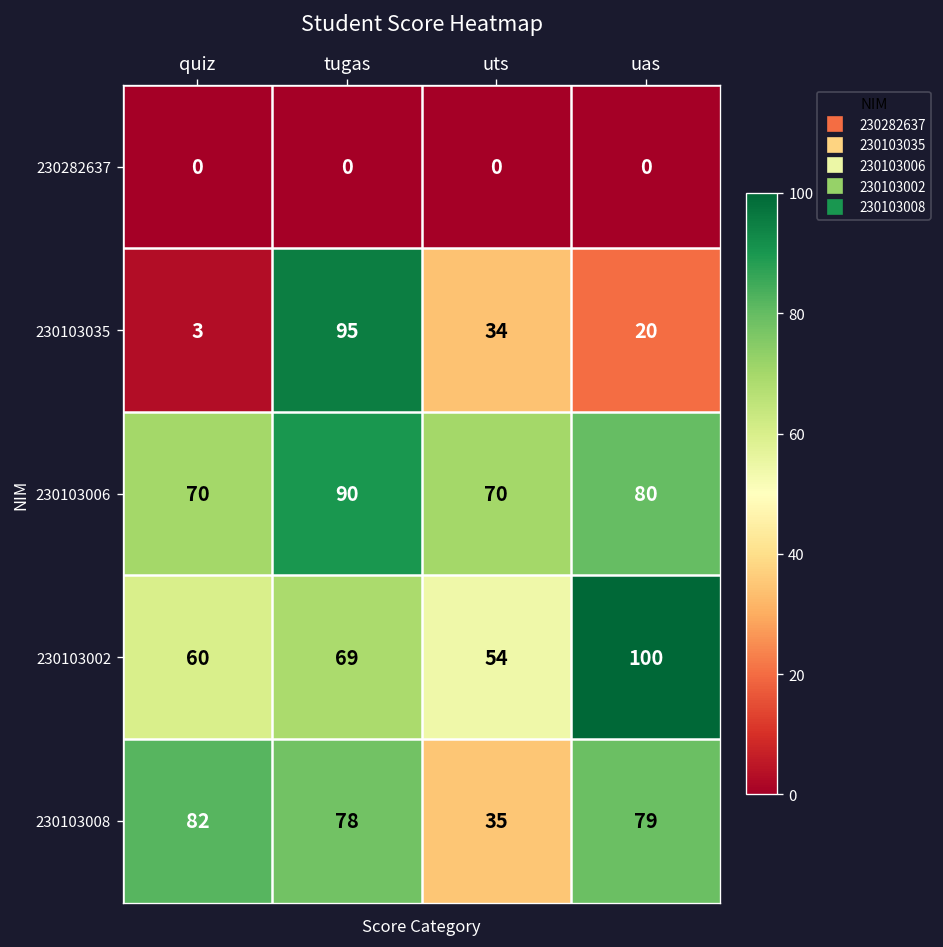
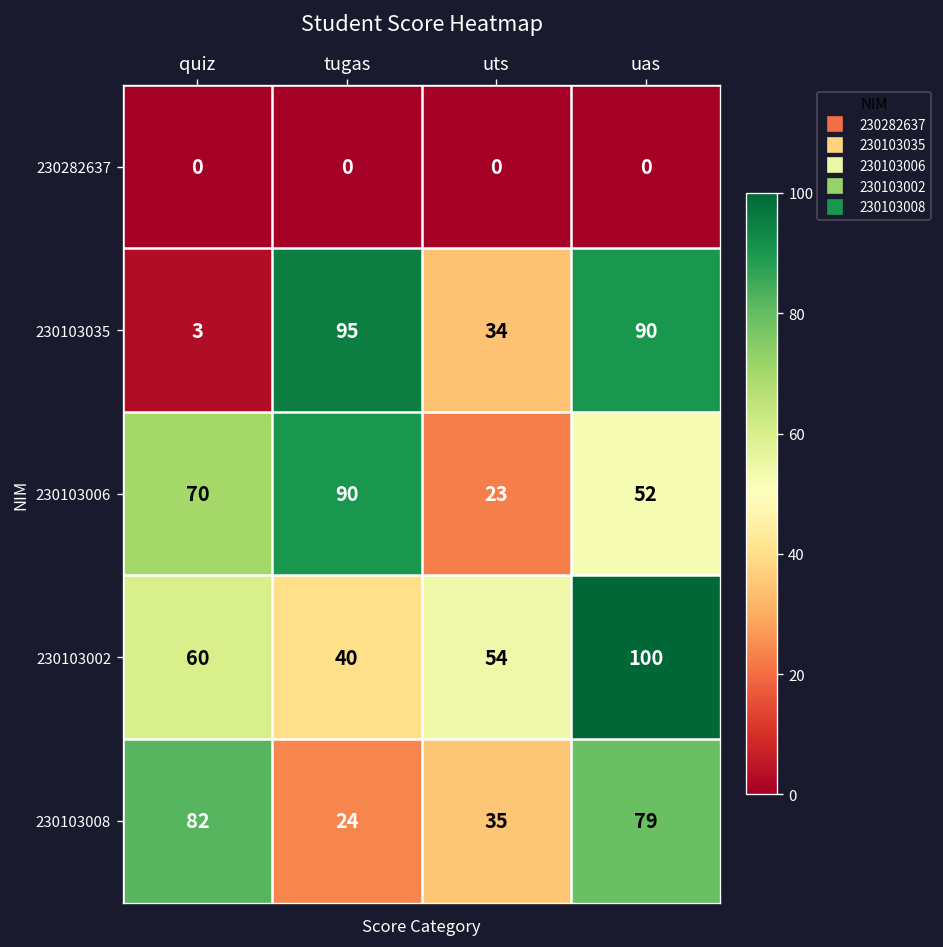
230103035, uas: 20 -> 90
230103006, uts: 70 -> 23
230103006, uas: 80 -> 52
230103002, tugas: 69 -> 40
230103008, tugas: 78 -> 24
